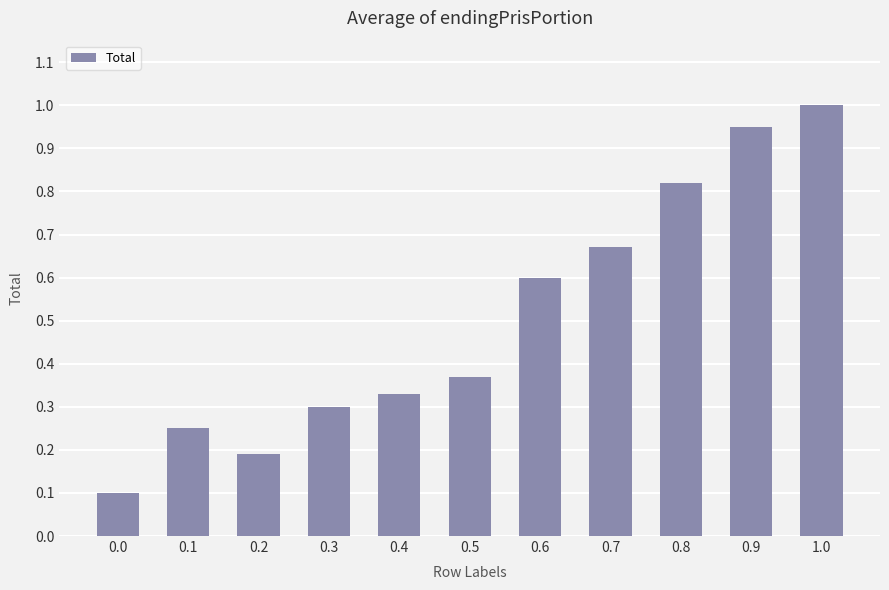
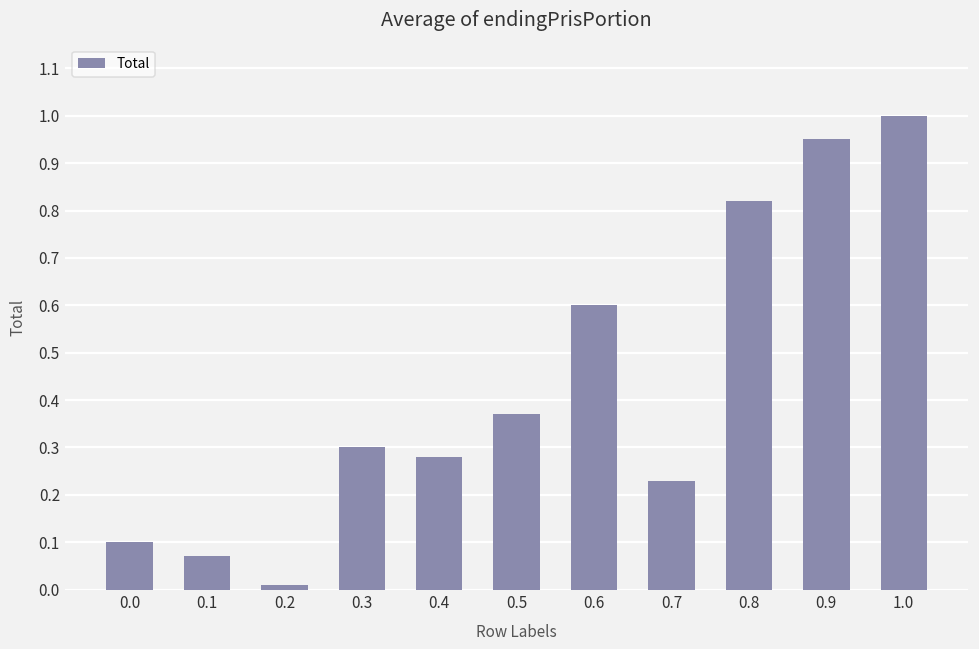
0.1: 0.25 -> 0.07
0.2: 0.19 -> 0.01
0.4: 0.33 -> 0.28
0.7: 0.67 -> 0.23
